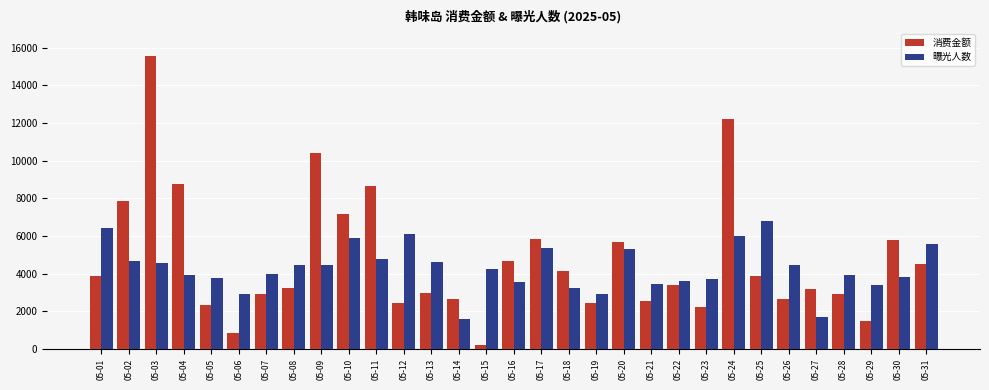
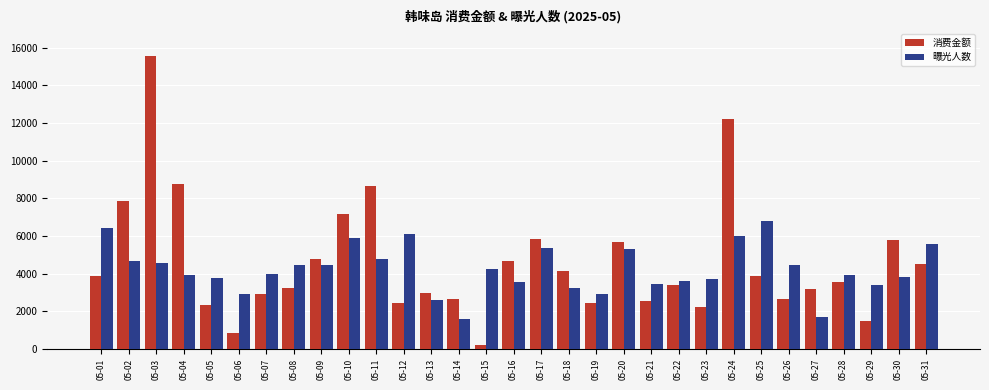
消费金额, 05-09: 10400 -> 4800
曝光人数, 05-13: 4600 -> 2600
消费金额, 05-28: 2900 -> 3500
